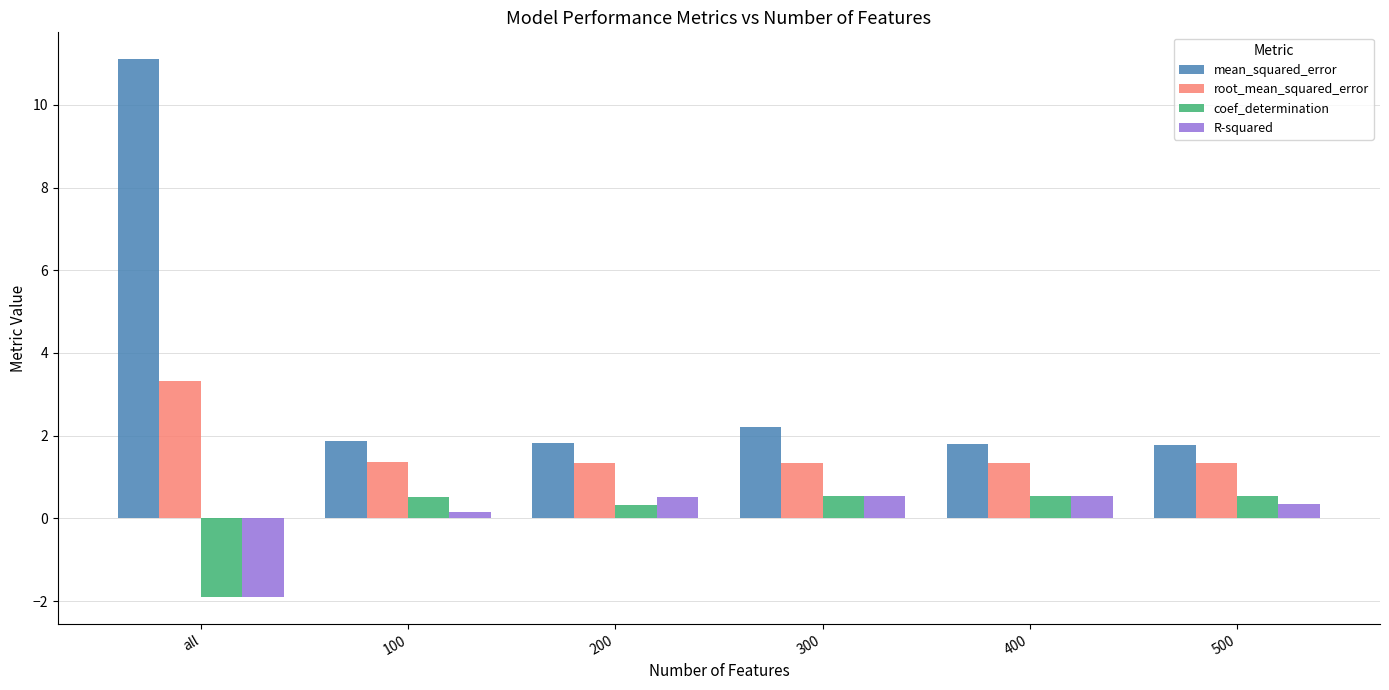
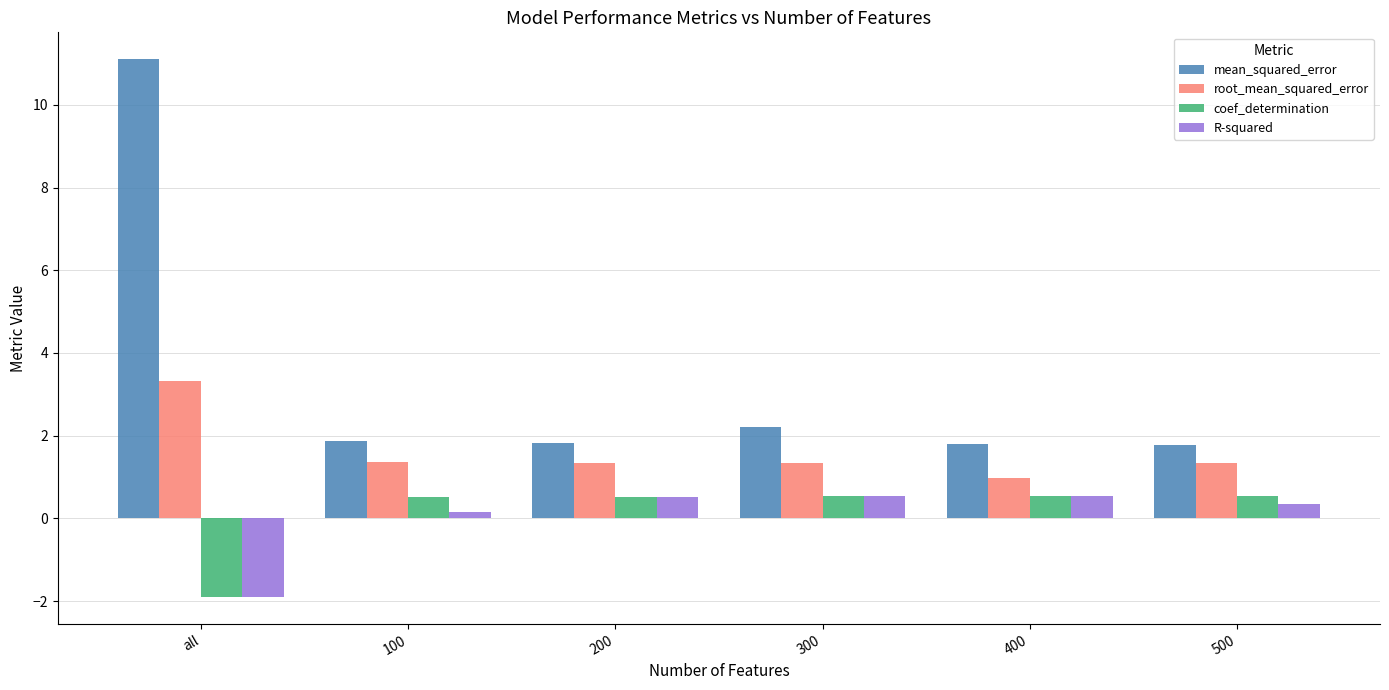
coef_determination, 200: 0.3 -> 0.5
root_mean_squared_error, 400: 1.3 -> 1.0
